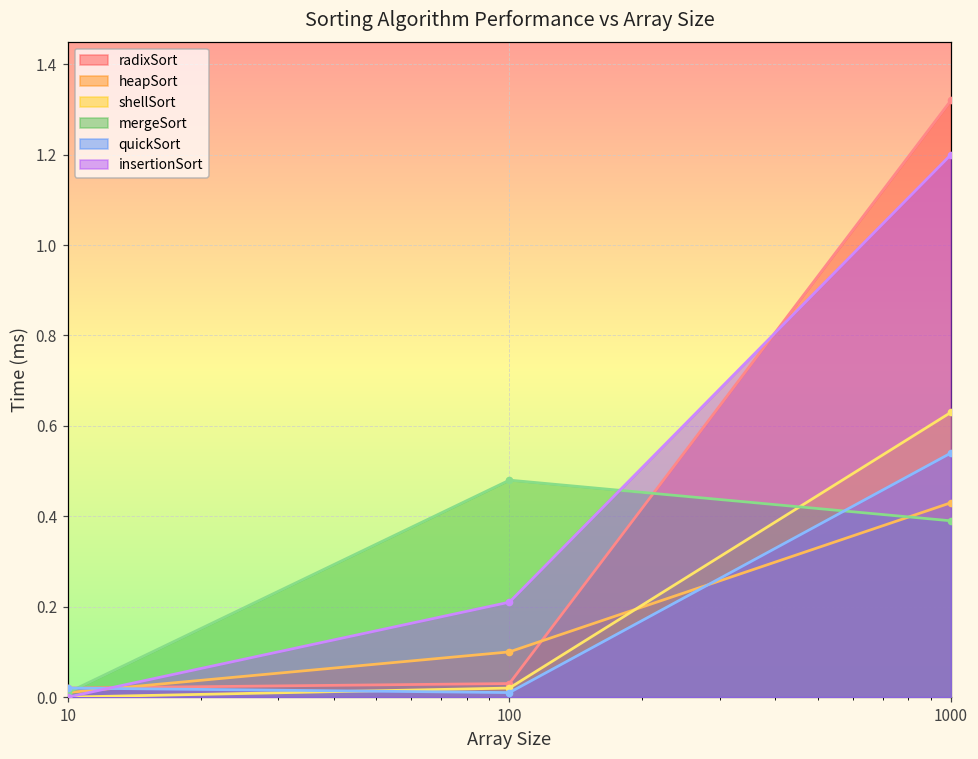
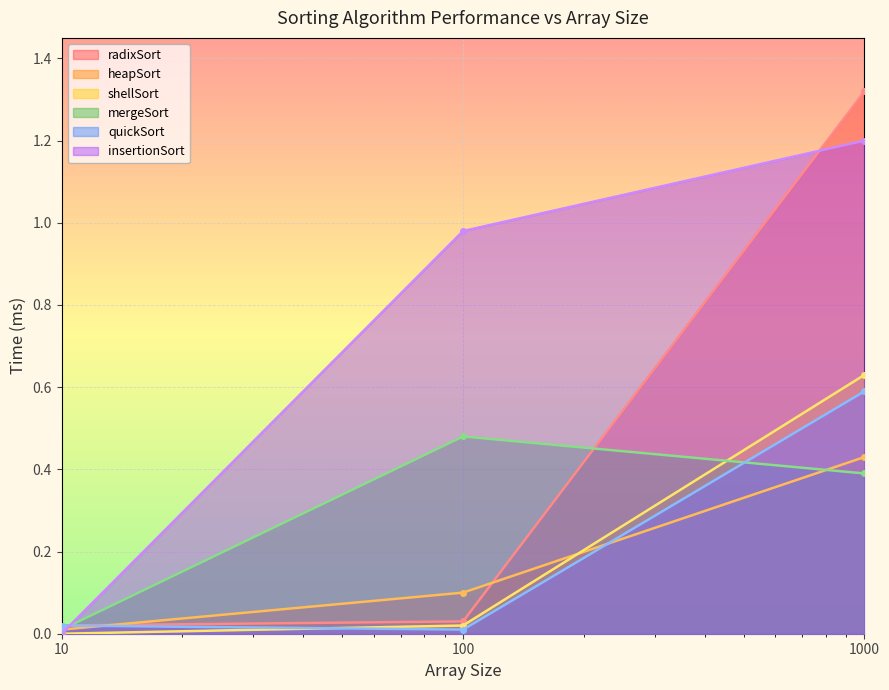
insertionSort, 100: 0.21 -> 0.98
quickSort, 1000: 0.54 -> 0.59
